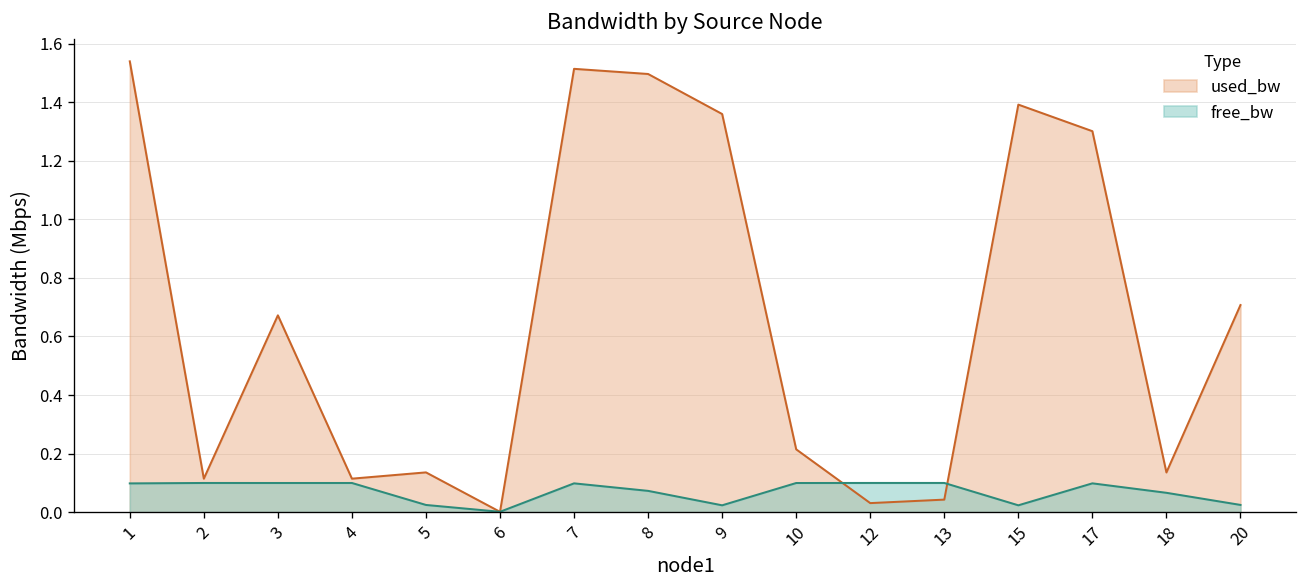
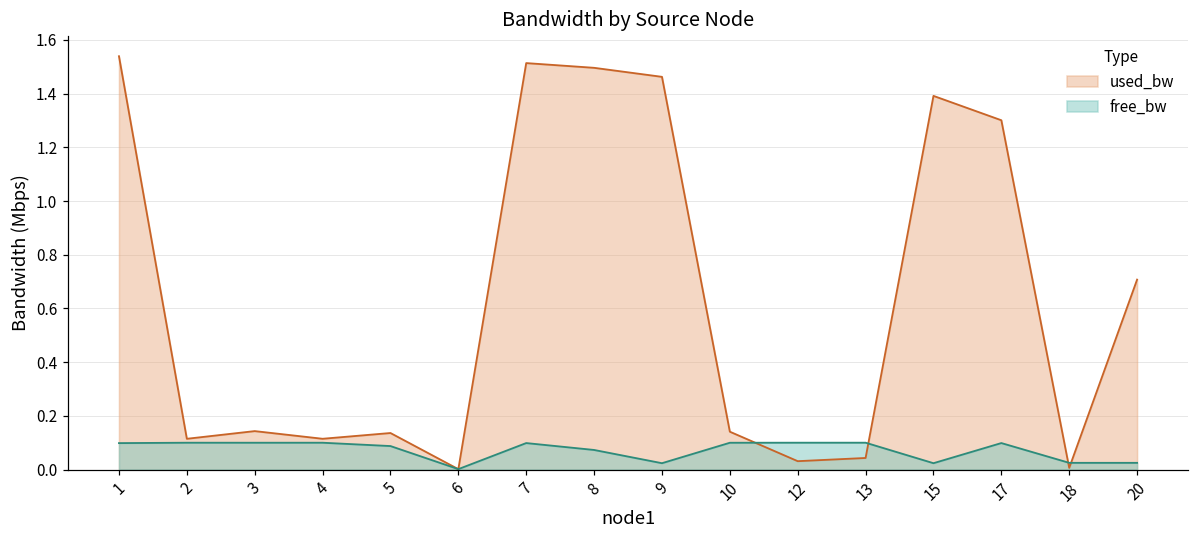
used_bw, 3: 0.67 -> 0.14
free_bw, 5: 0.02 -> 0.09
used_bw, 9: 1.36 -> 1.46
used_bw, 10: 0.21 -> 0.14
used_bw, 18: 0.14 -> 0.01
free_bw, 18: 0.07 -> 0.02
